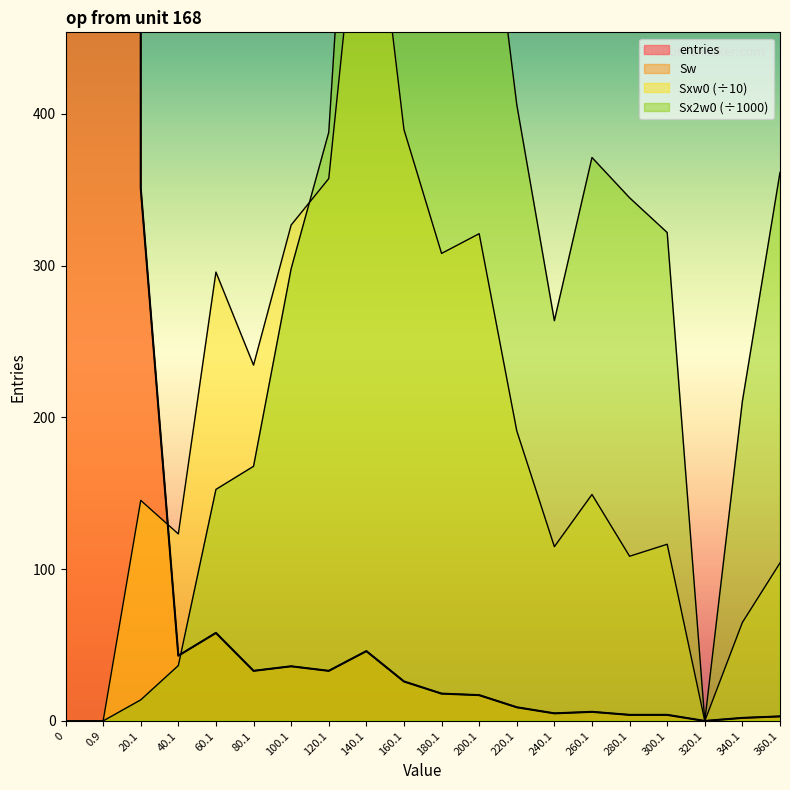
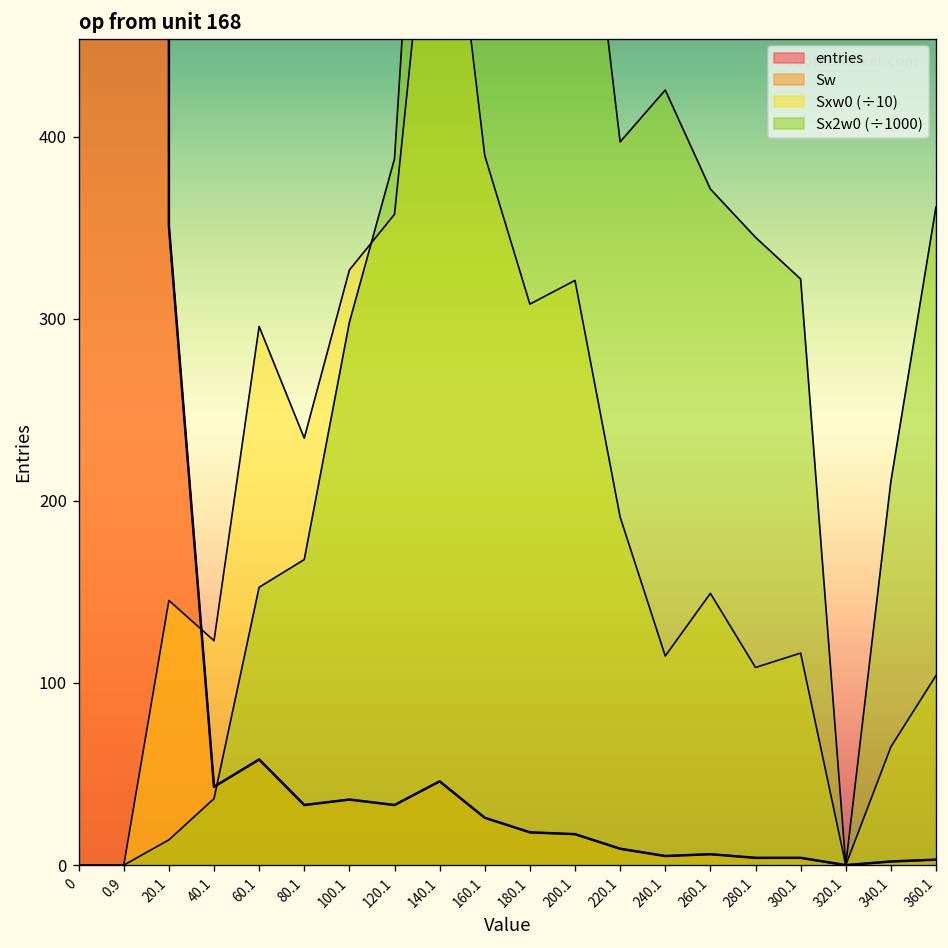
Sx2w0 (÷1000), 220.1: 406 -> 397
Sx2w0 (÷1000), 240.1: 264 -> 426
